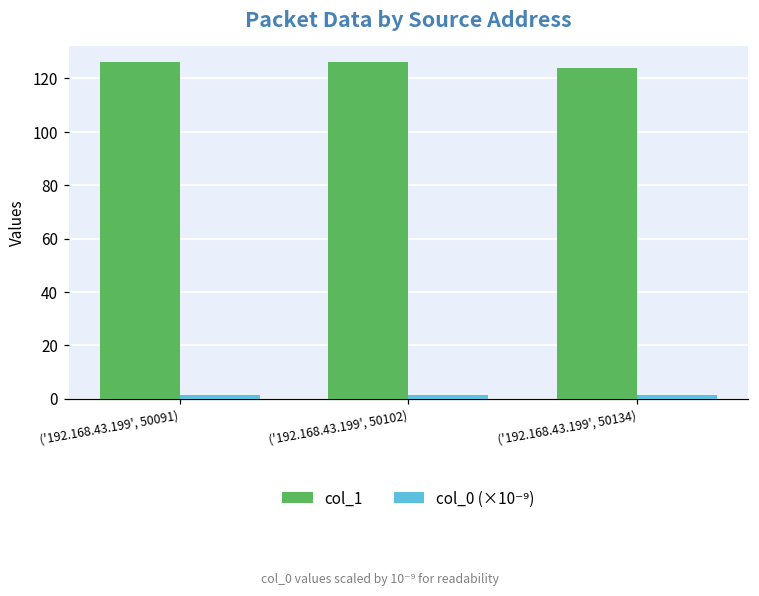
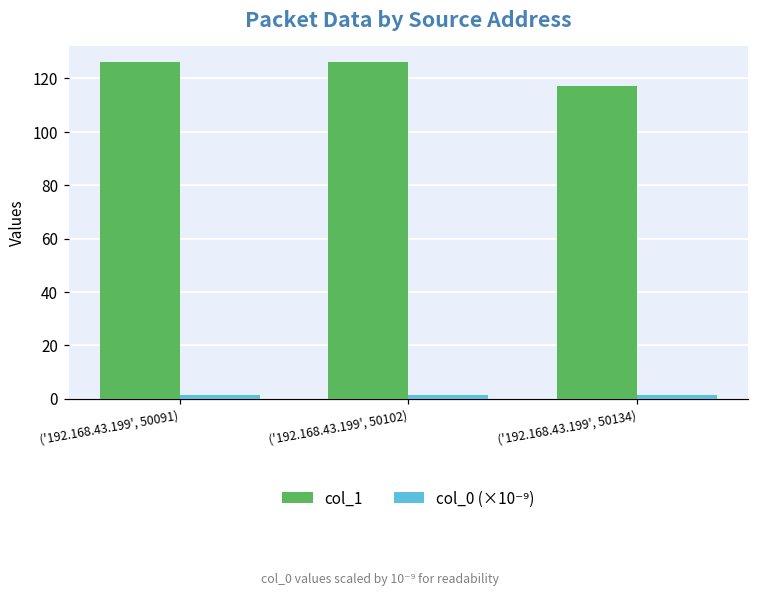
col_1, ('192.168.43.199', 50134): 124 -> 117
